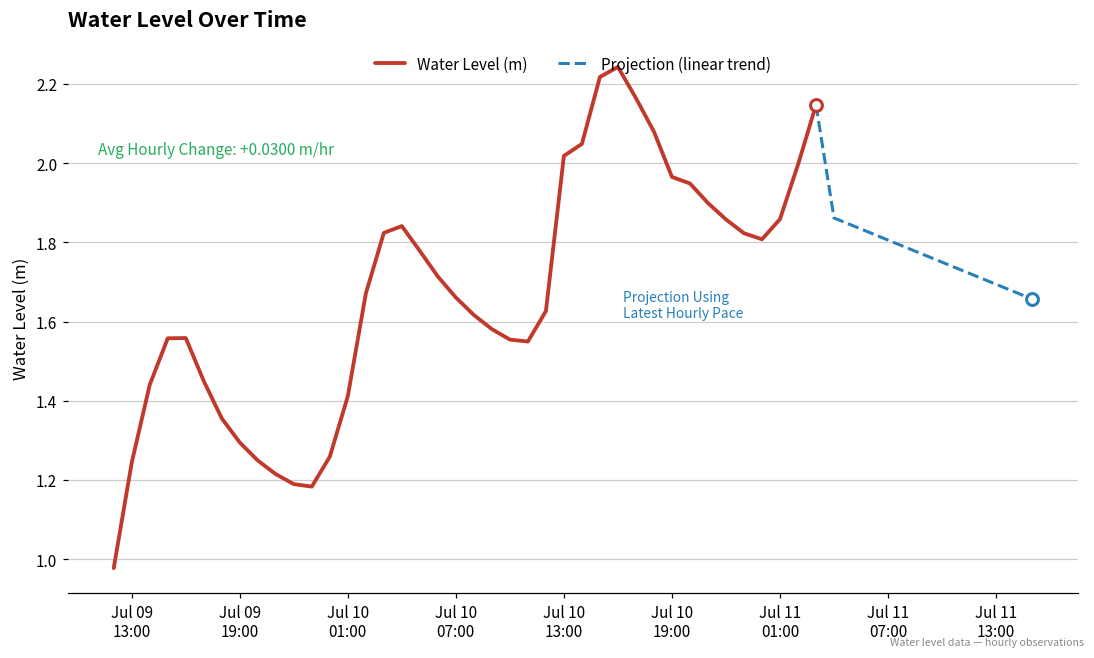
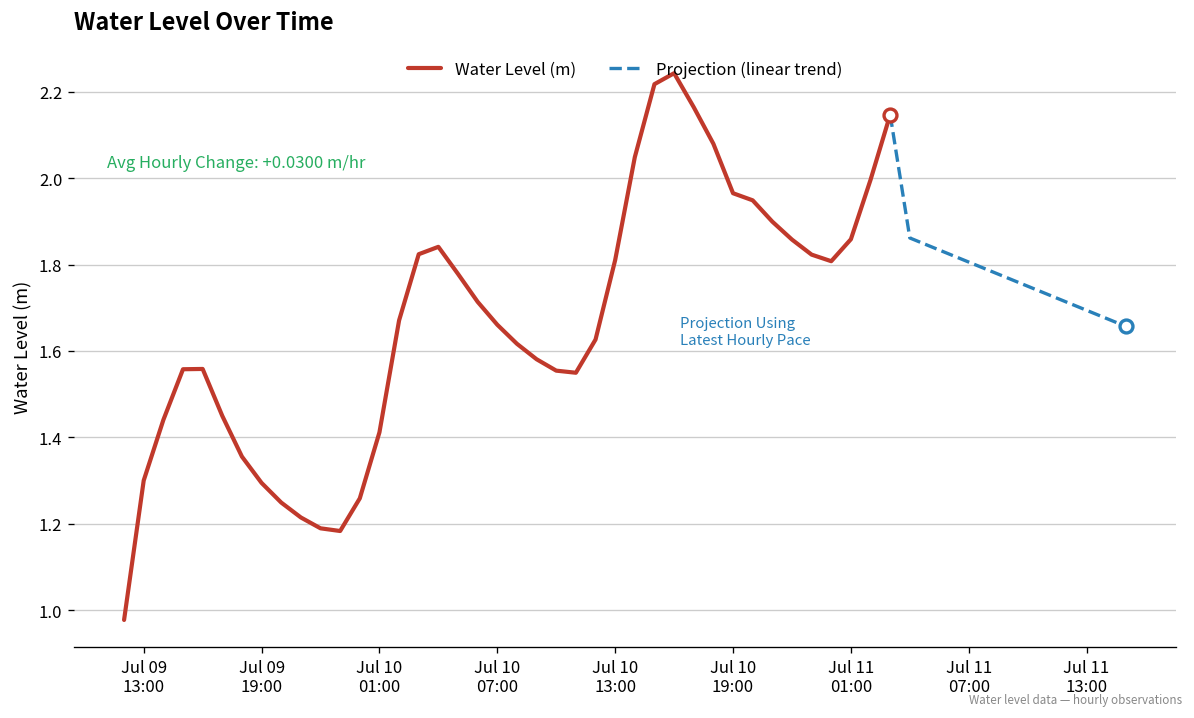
Water Level (m), Jul 09 13:00: 1.24 -> 1.30
Water Level (m), Jul 10 13:00: 2.02 -> 1.81
